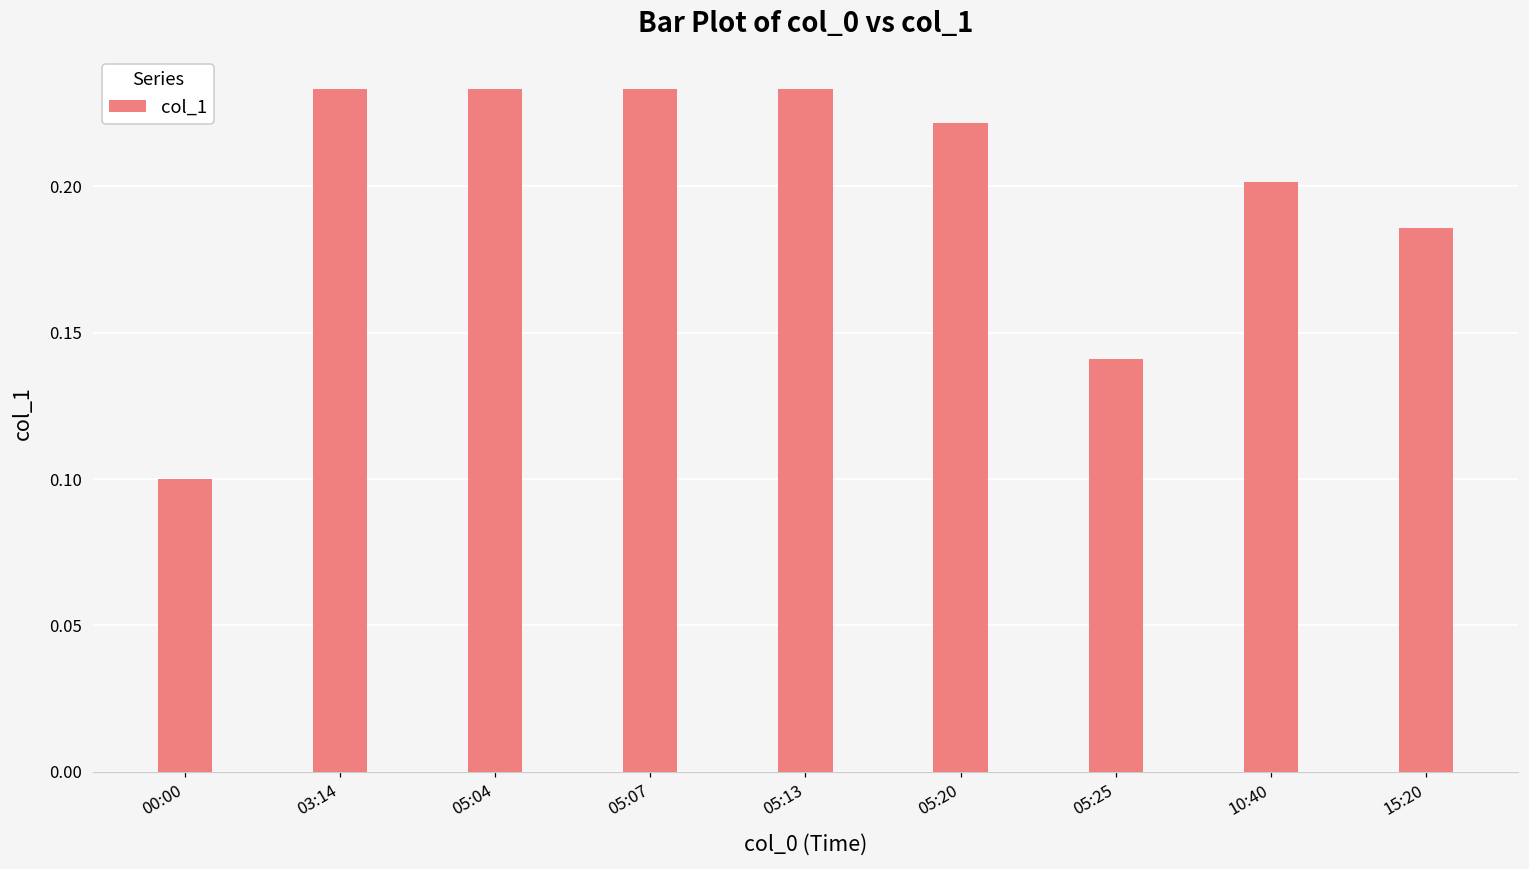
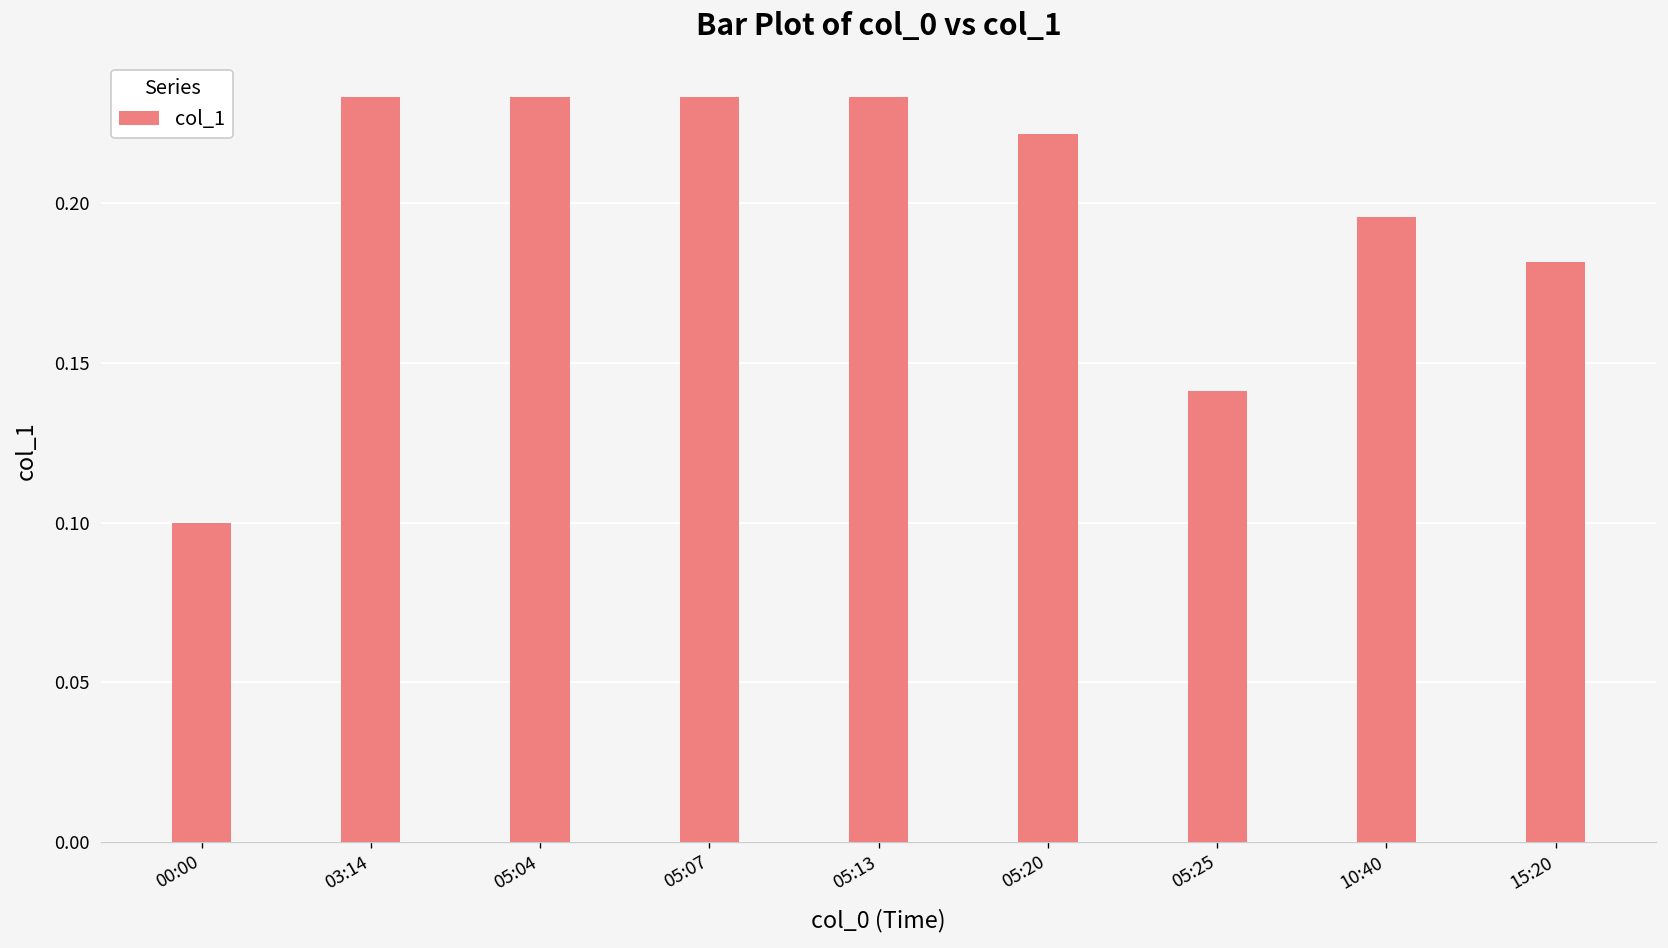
10:40: 0.202 -> 0.196
15:20: 0.186 -> 0.182
